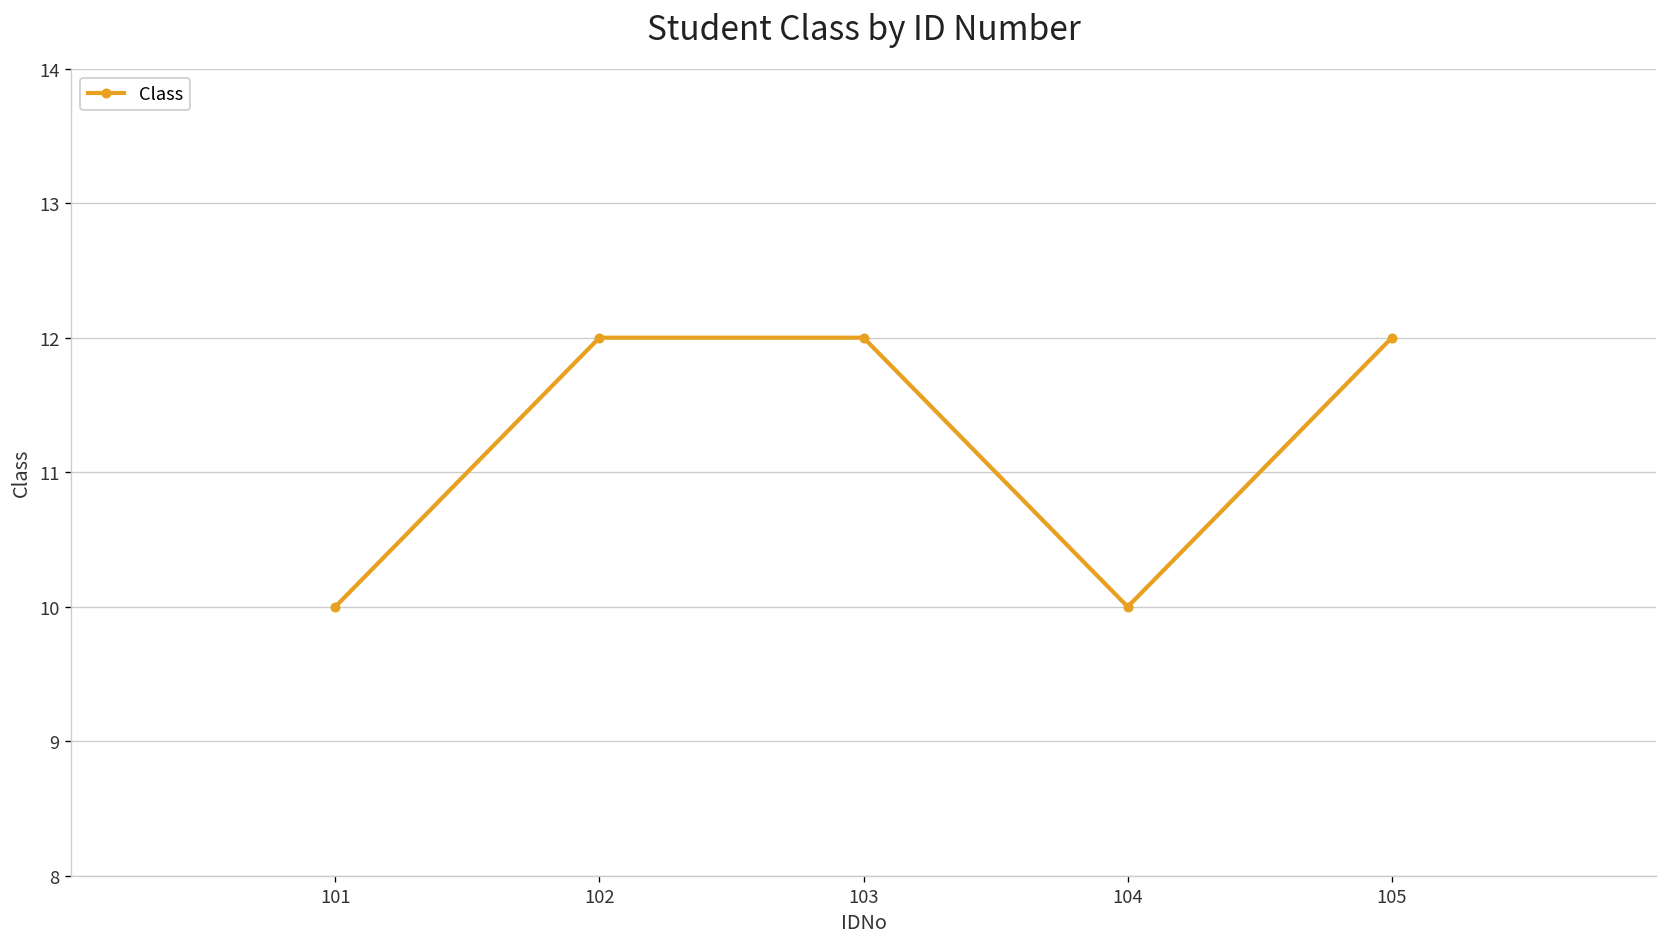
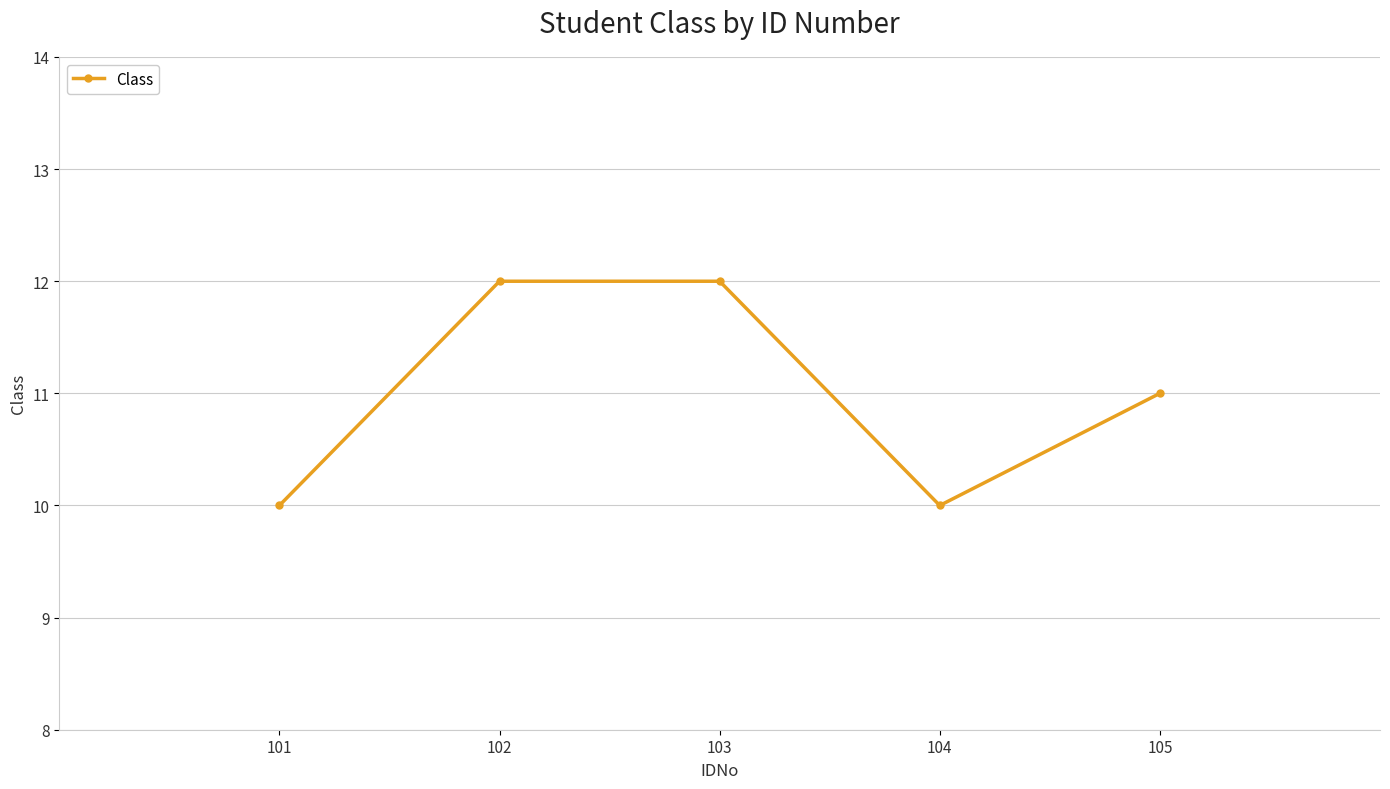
105: 12 -> 11
